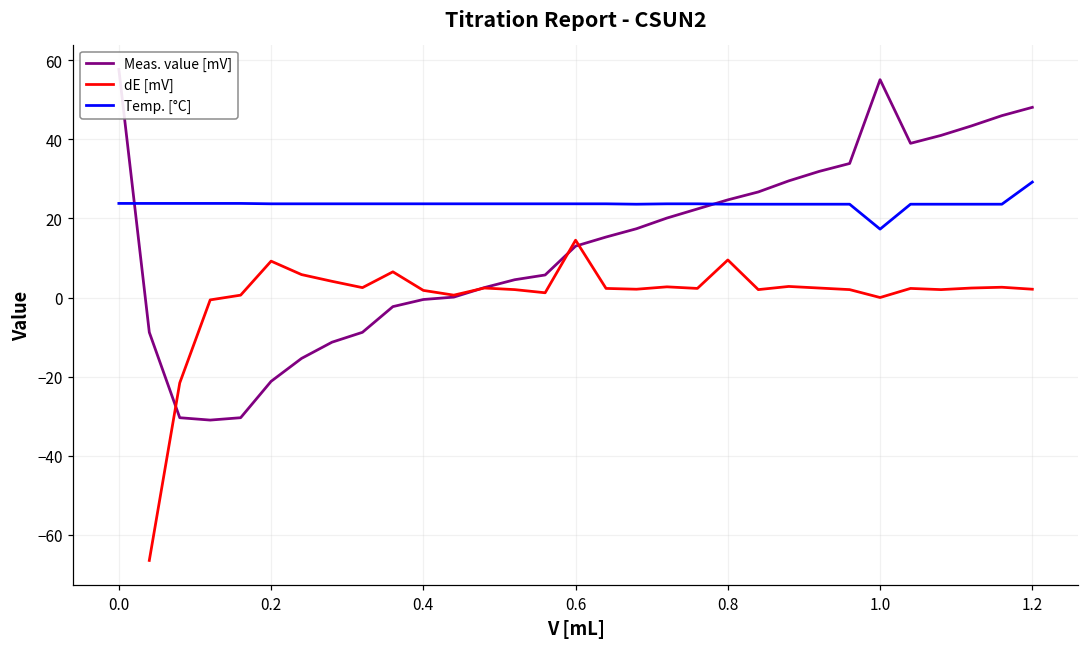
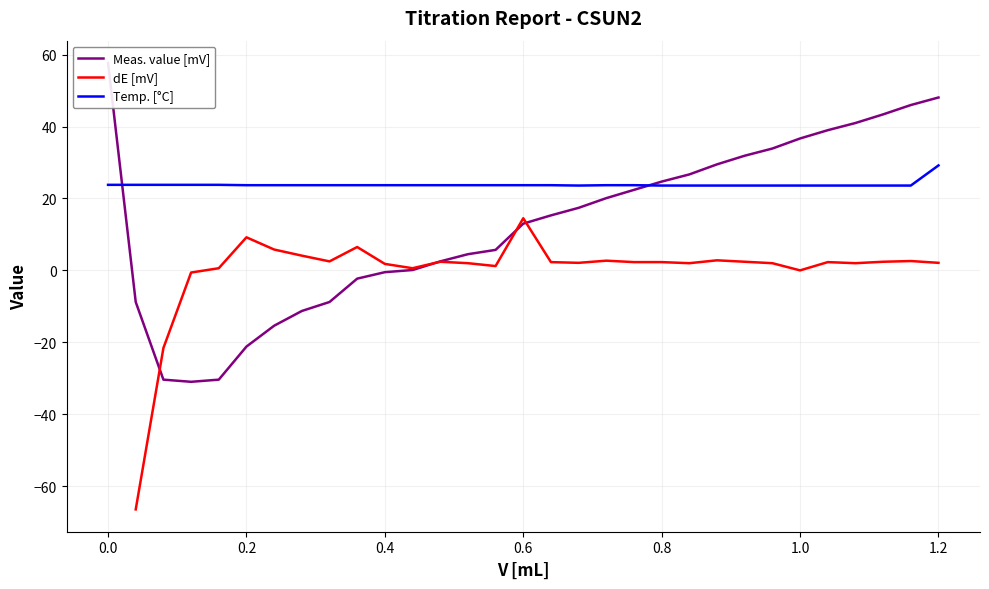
dE [mV], 0.8: 10 -> 2
Meas. value [mV], 1.0: 55 -> 37
Temp. [°C], 1.0: 17 -> 24
